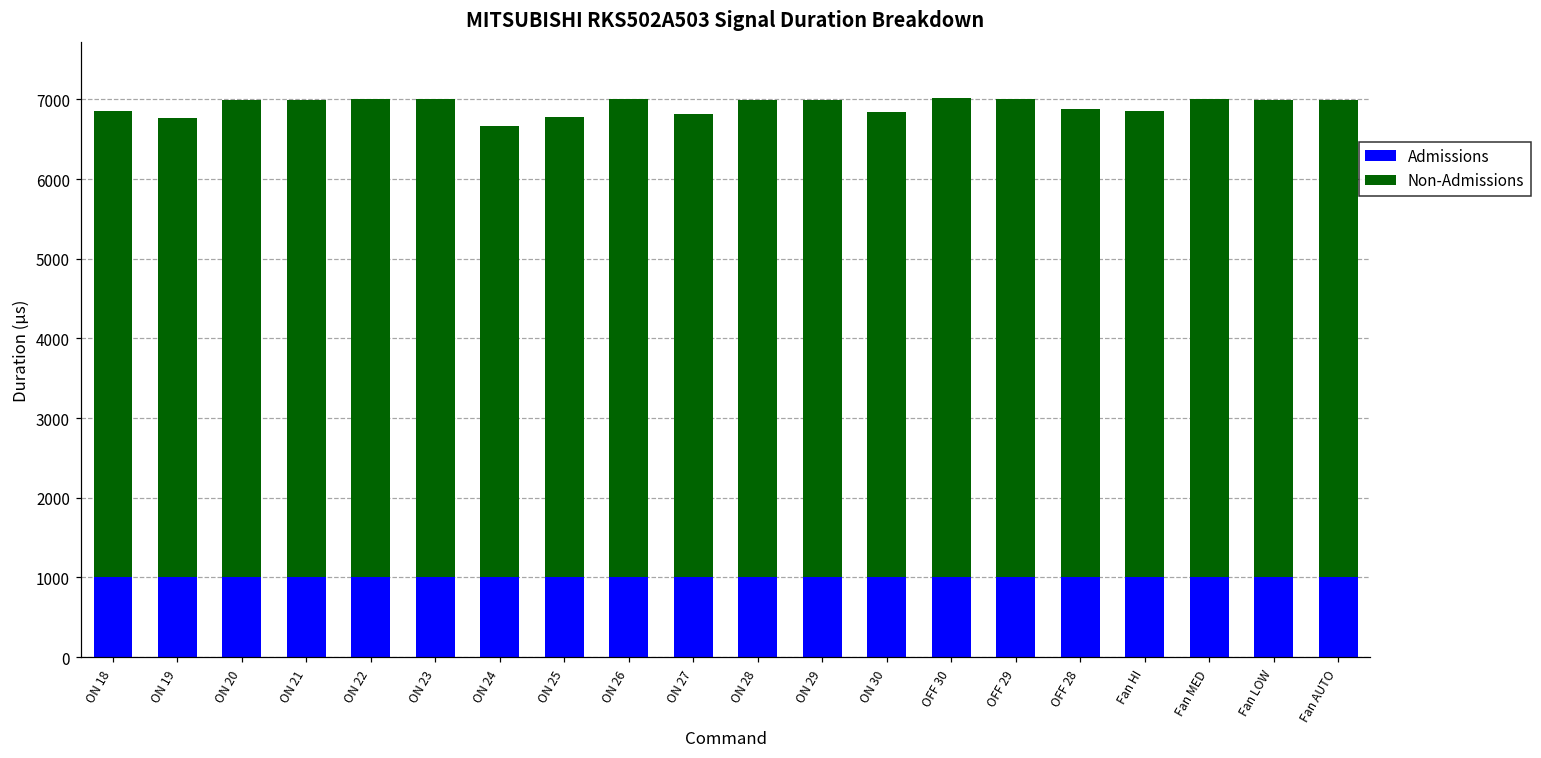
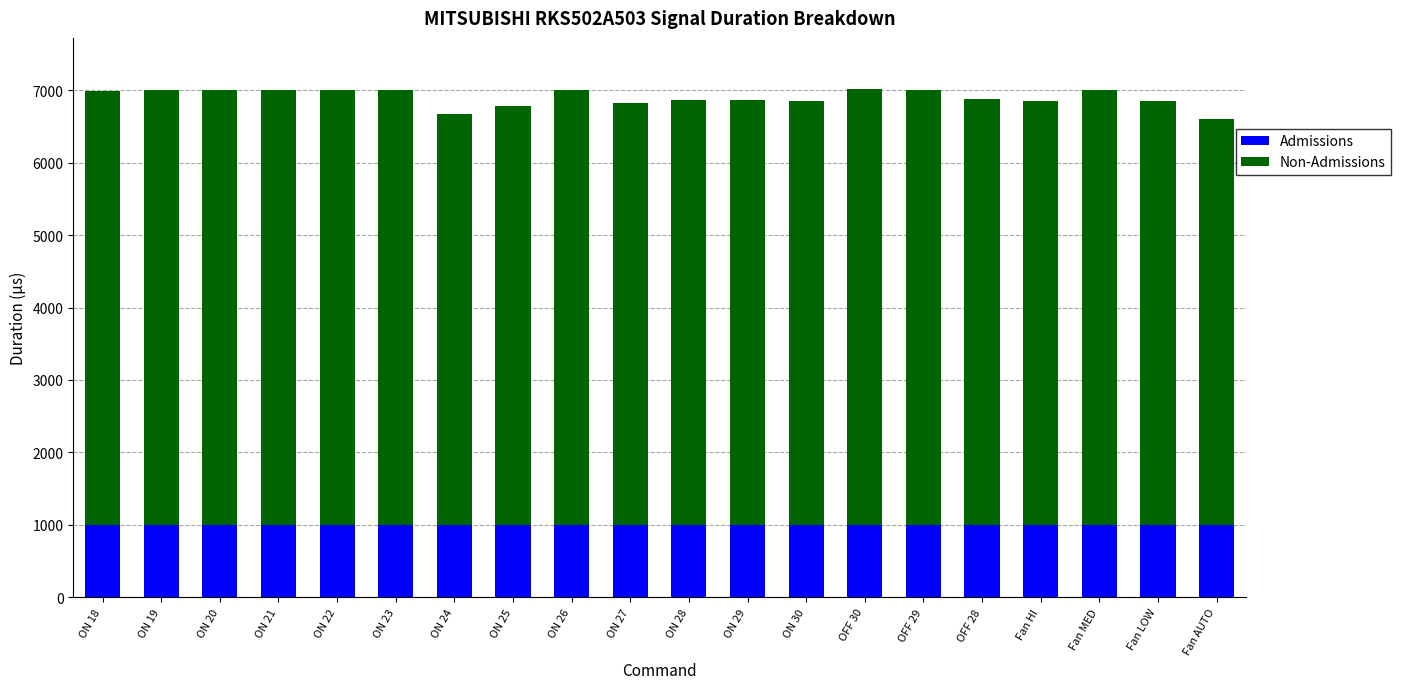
Non-Admissions, ON 18: 5900 -> 6000
Non-Admissions, ON 19: 5800 -> 6000
Non-Admissions, ON 28: 6000 -> 5900
Non-Admissions, ON 29: 6000 -> 5900
Non-Admissions, Fan LOW: 6000 -> 5900
Non-Admissions, Fan AUTO: 6000 -> 5600
